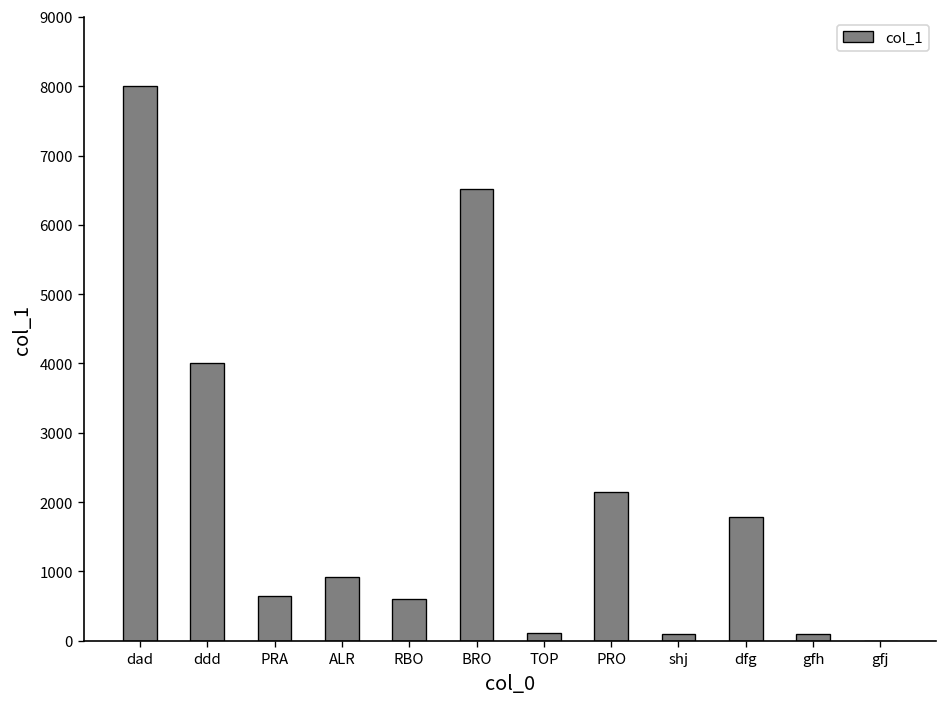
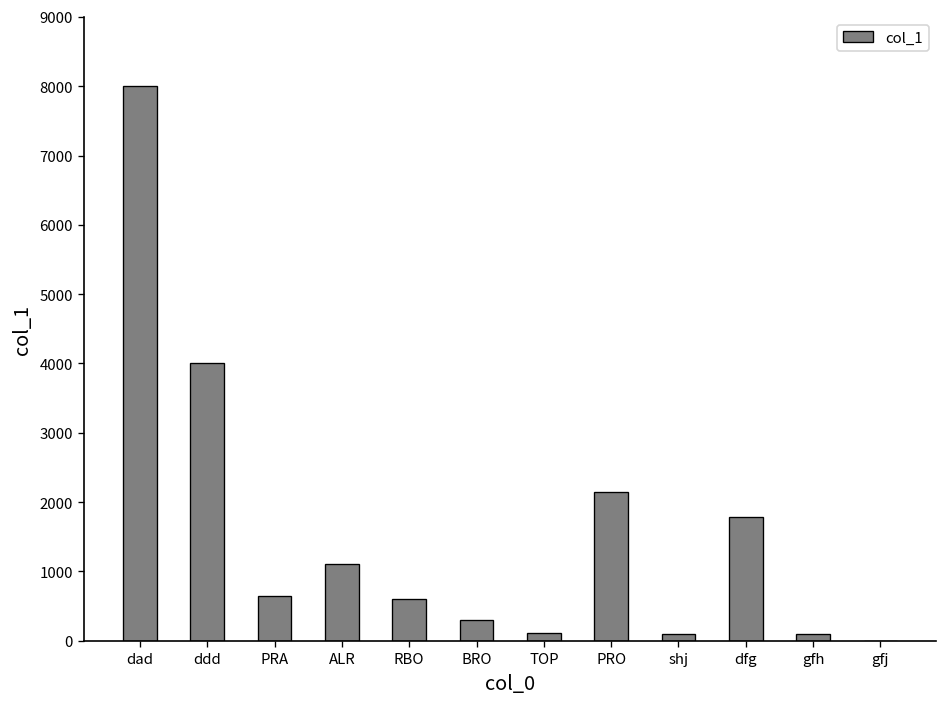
ALR: 900 -> 1100
BRO: 6500 -> 300
